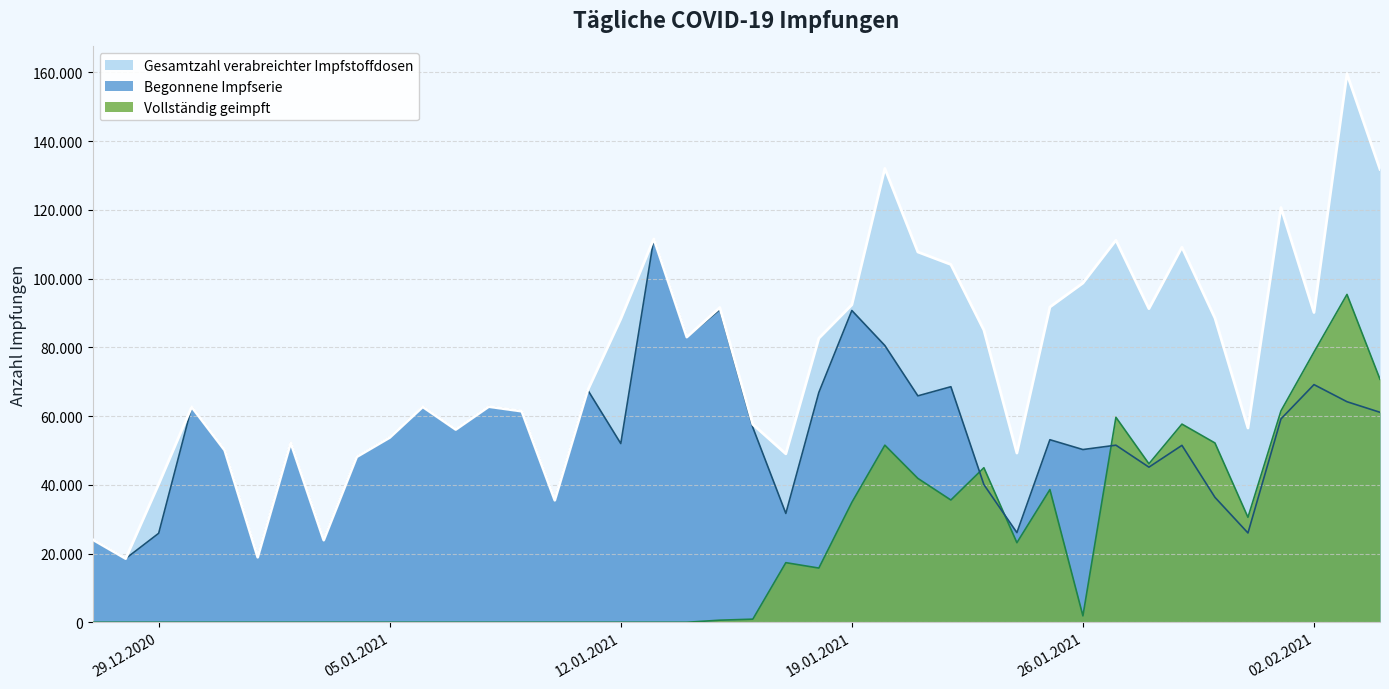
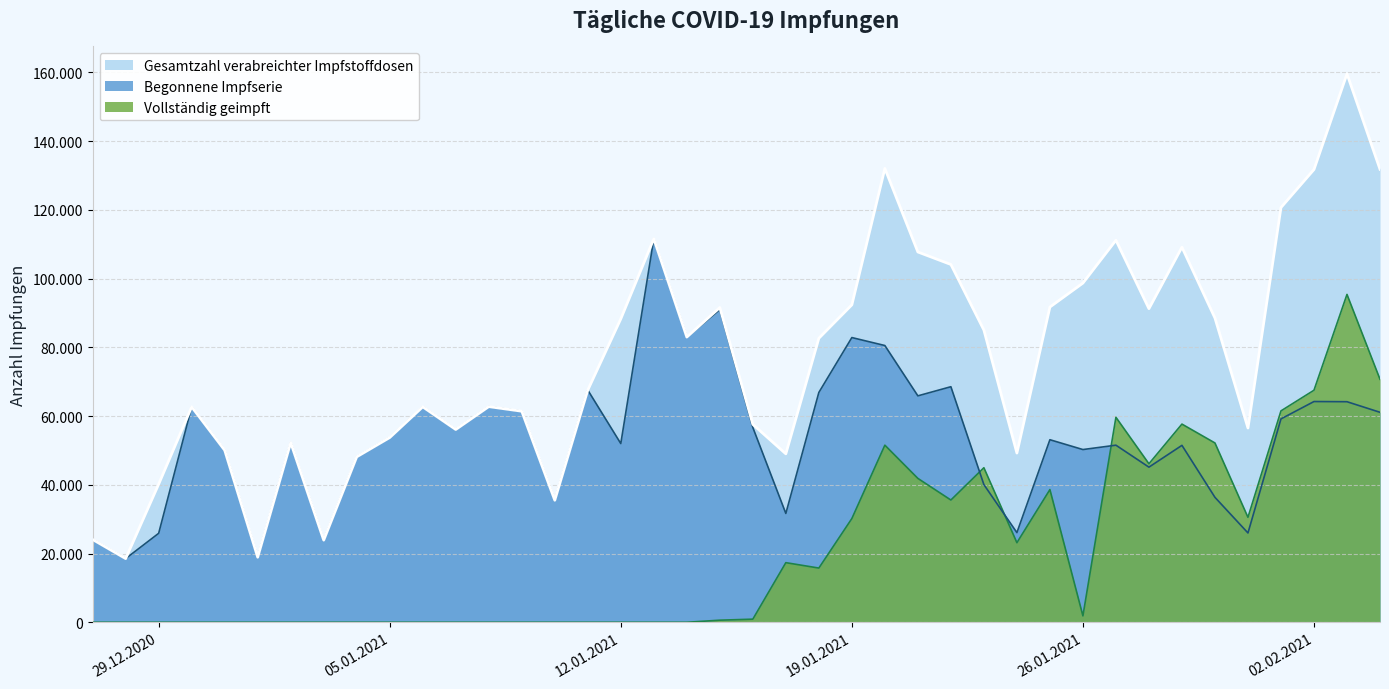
Begonnene Impfserie, 19.01.2021: 91 -> 83
Vollständig geimpft, 19.01.2021: 35 -> 30
Gesamtzahl verabreichter Impfstoffdosen, 02.02.2021: 90 -> 132
Begonnene Impfserie, 02.02.2021: 69 -> 64
Vollständig geimpft, 02.02.2021: 79 -> 68
